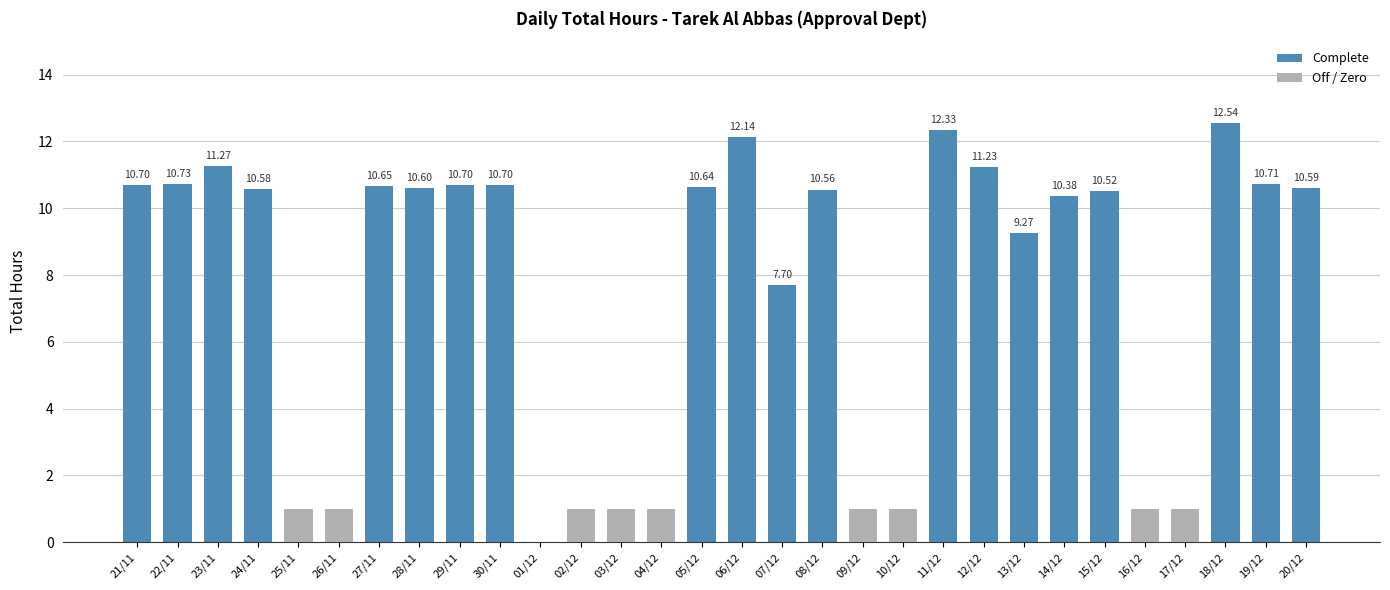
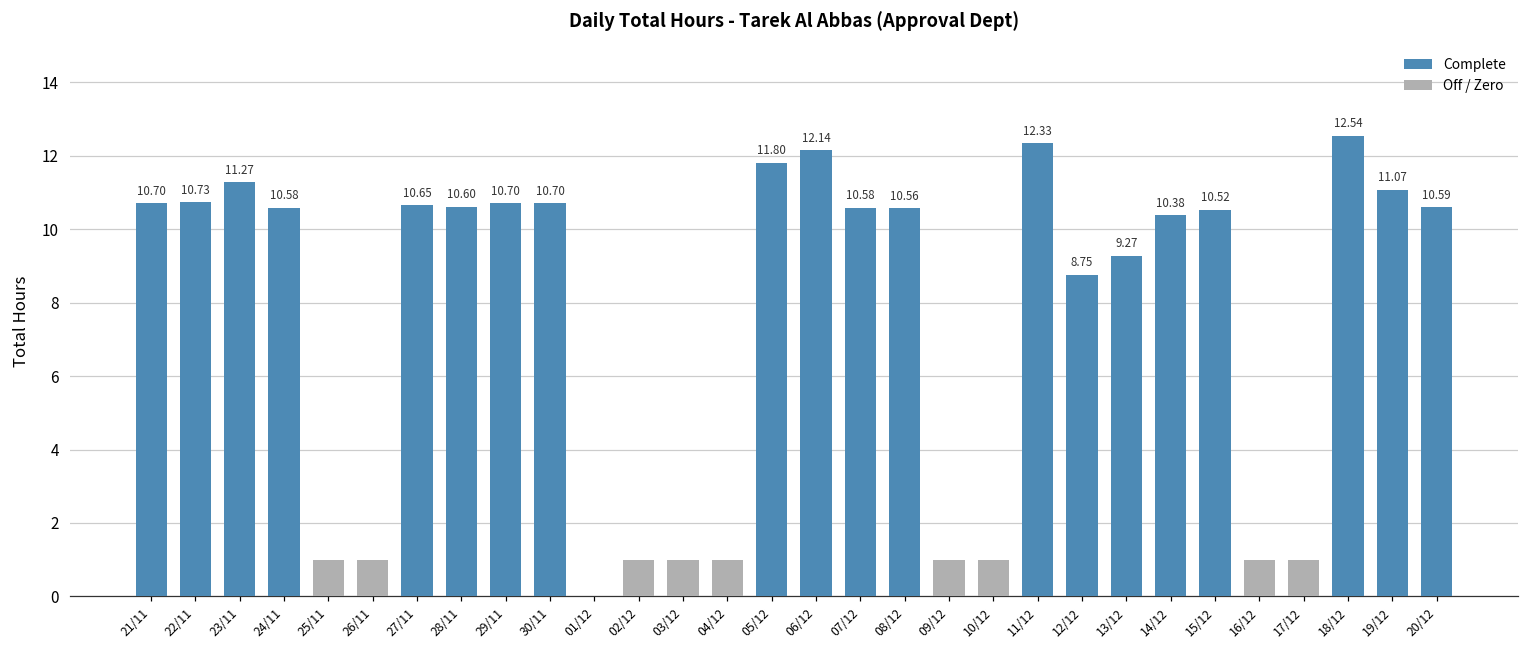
Complete, 05/12: 10.64 -> 11.80
Complete, 07/12: 7.70 -> 10.58
Complete, 12/12: 11.23 -> 8.75
Complete, 19/12: 10.71 -> 11.07
